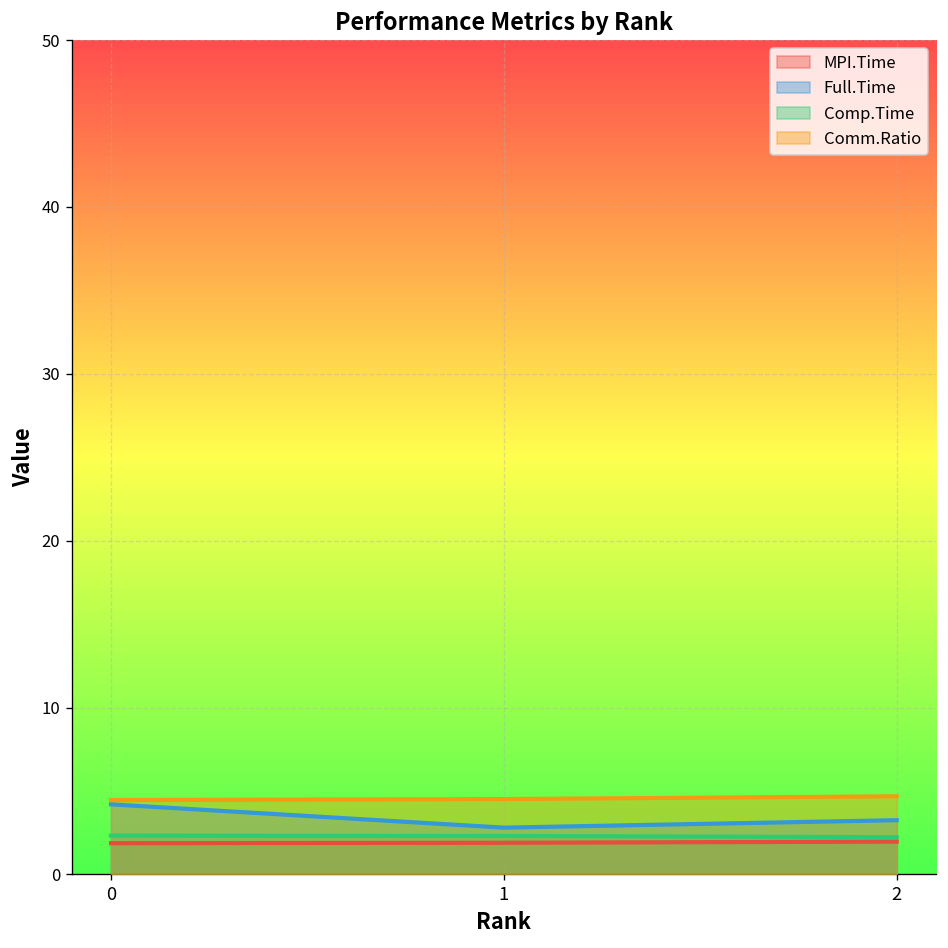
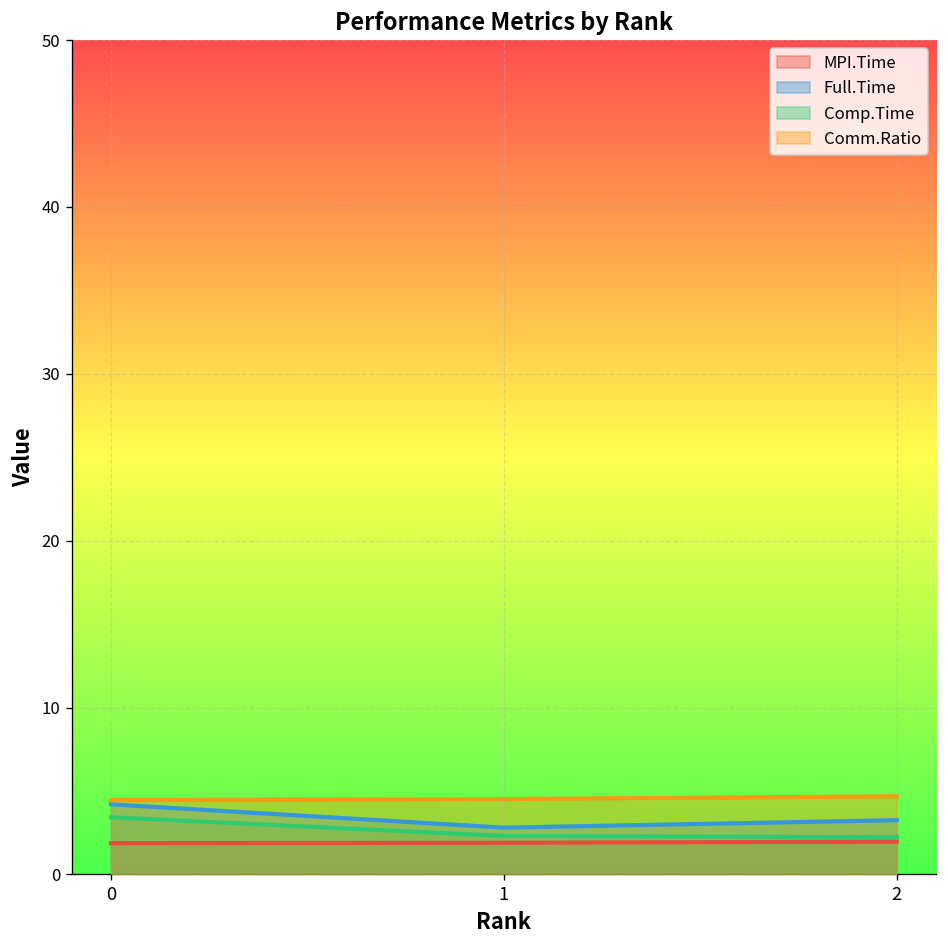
Comp.Time, 0: 2.3 -> 3.4
